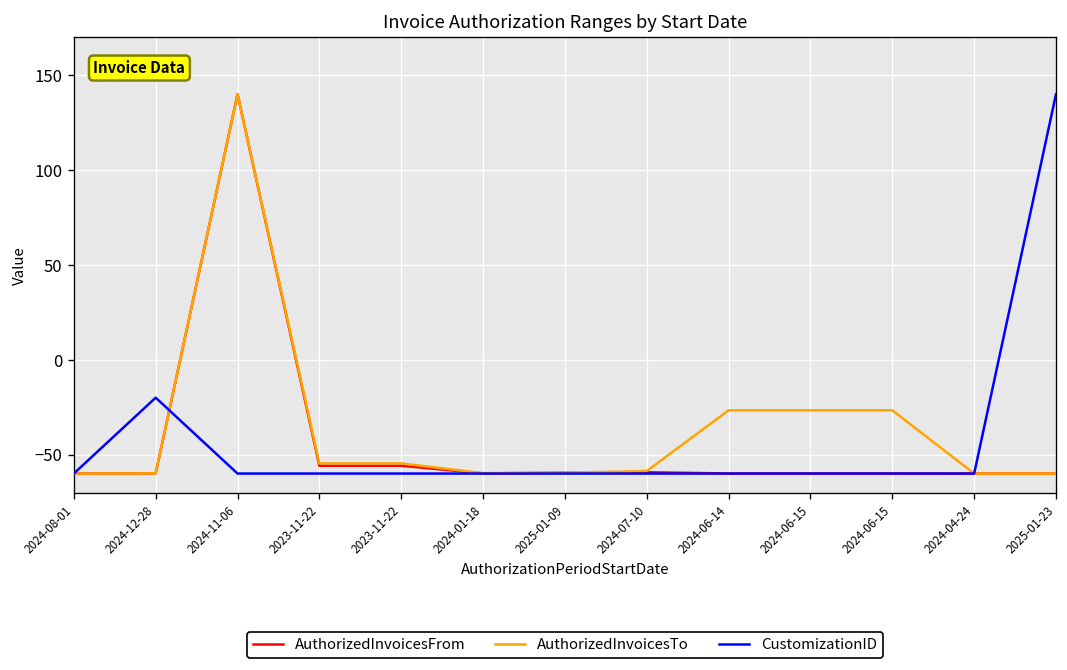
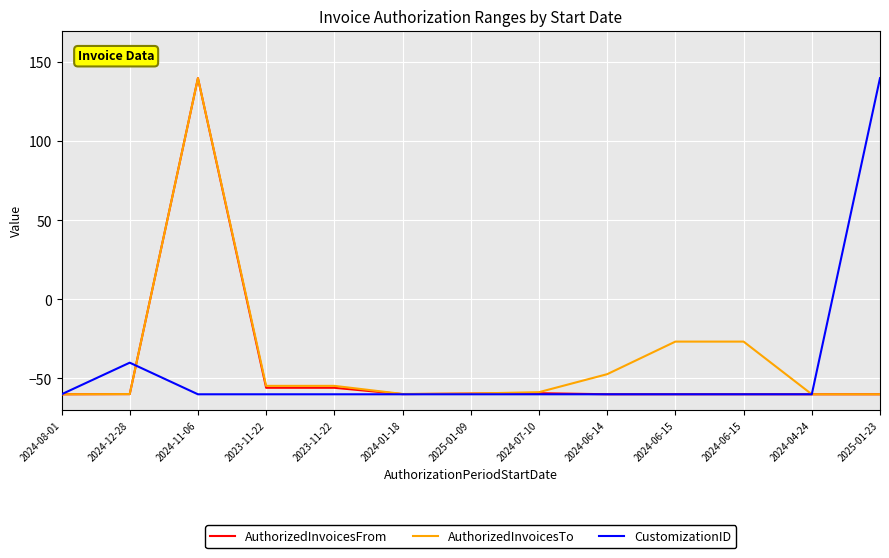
CustomizationID, 2024-12-28: -20 -> -40
AuthorizedInvoicesTo, 2024-06-14: -27 -> -47
